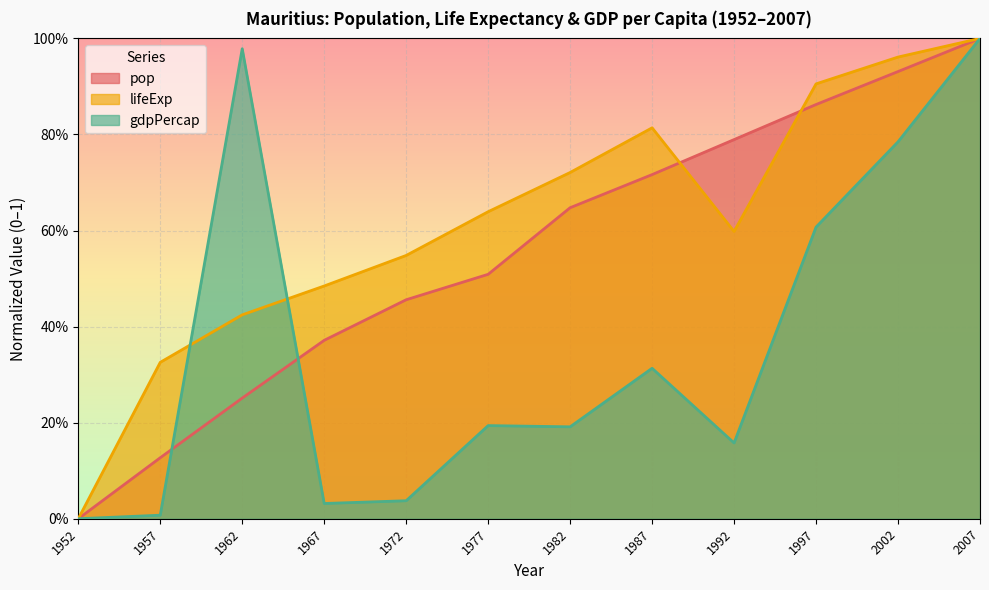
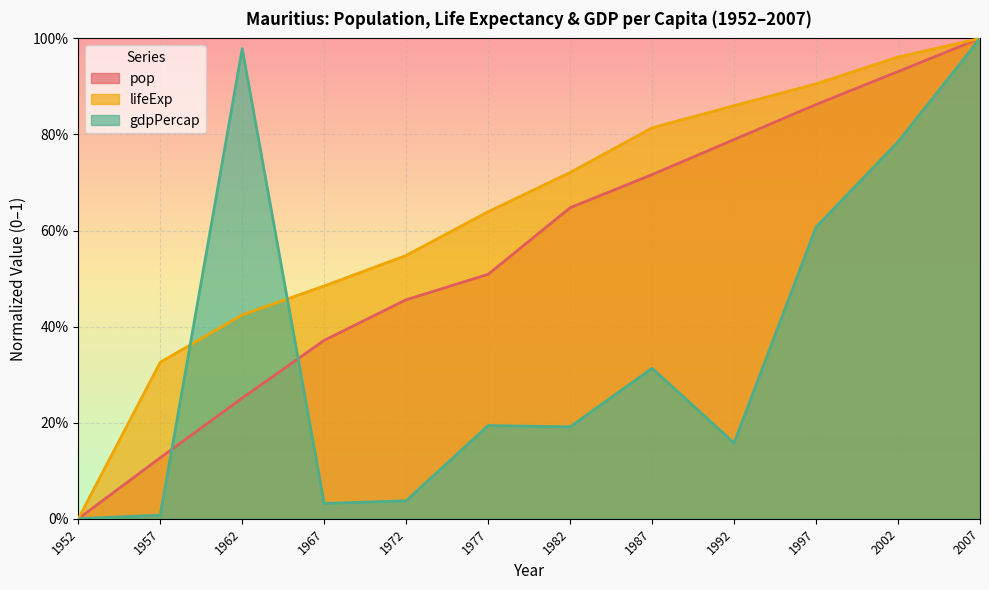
lifeExp, 1992: 60% -> 86%
